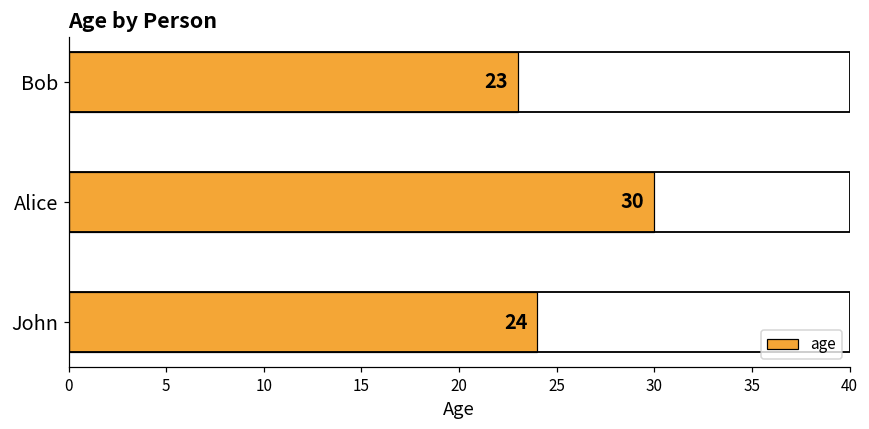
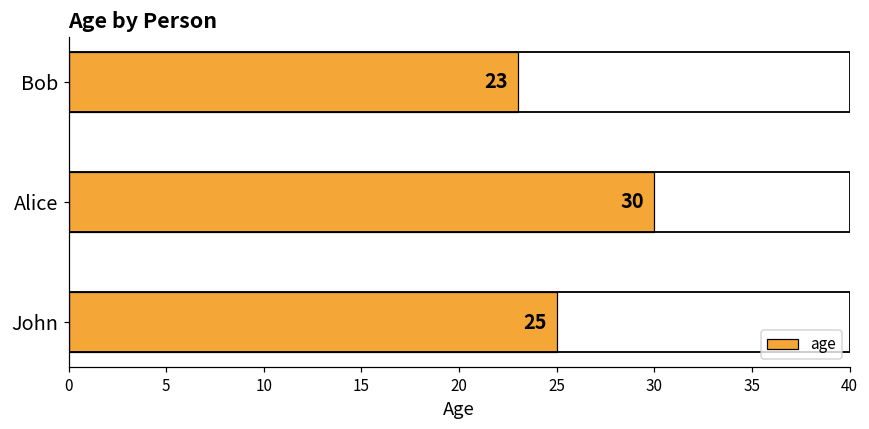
John: 24 -> 25
